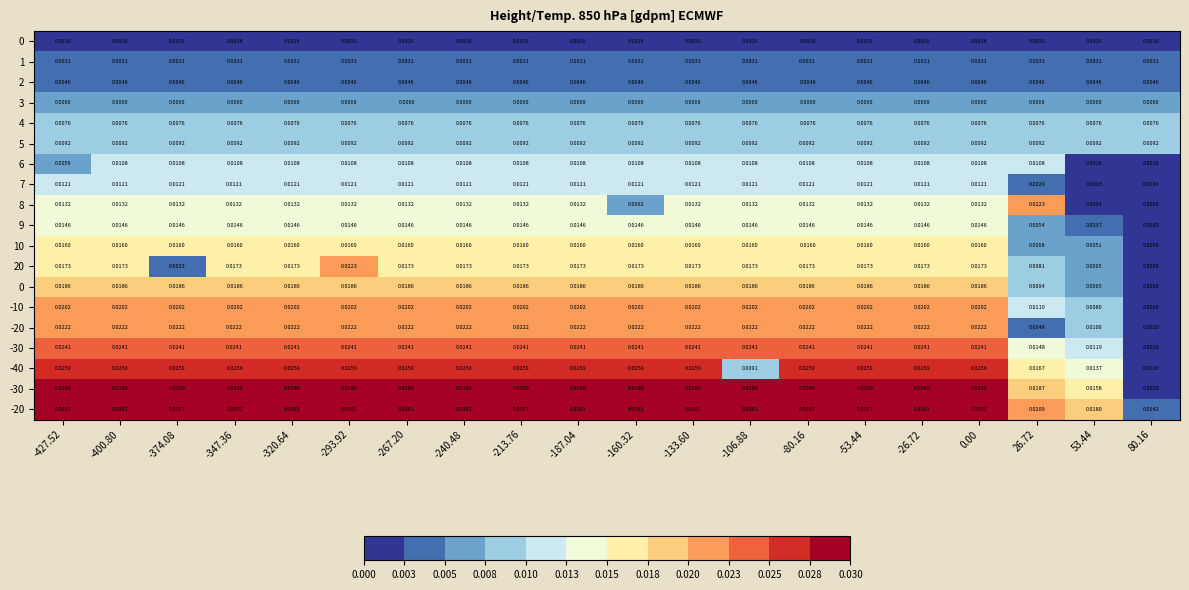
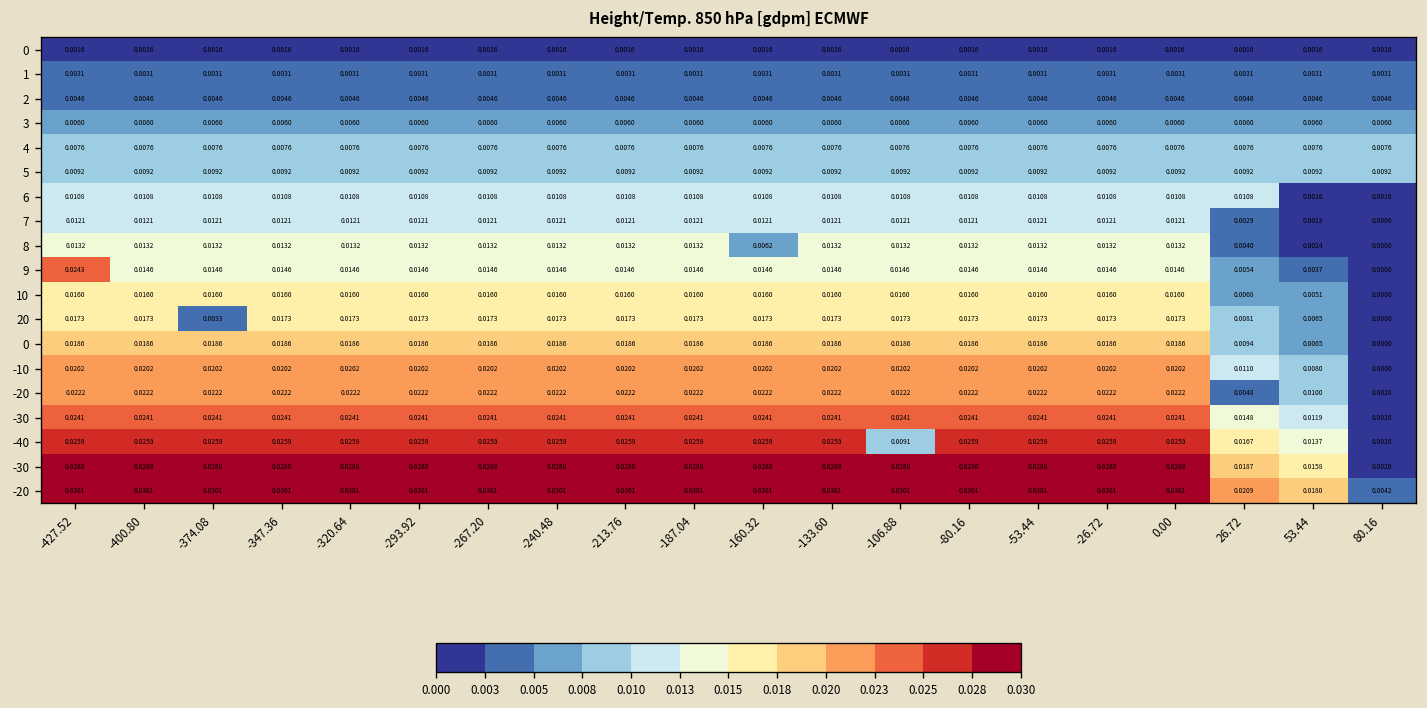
6, -427.52: 0.0059 -> 0.0108
8, 26.72: 0.0223 -> 0.0040
9, -427.52: 0.0146 -> 0.0243
20, -293.92: 0.0223 -> 0.0173
